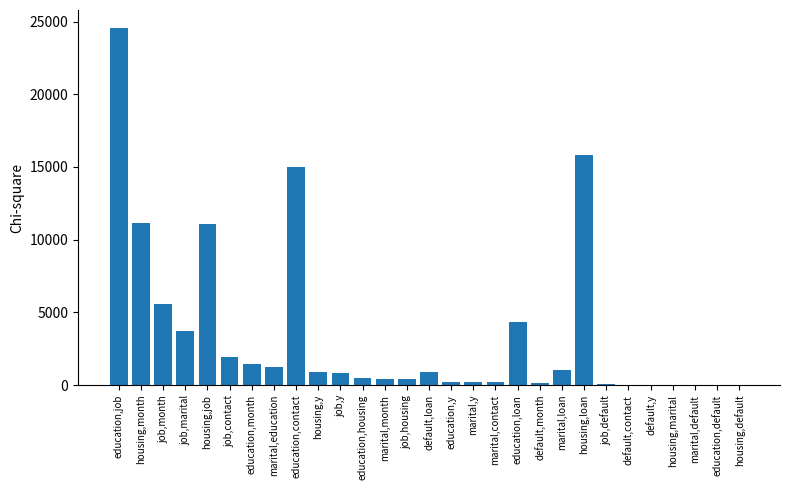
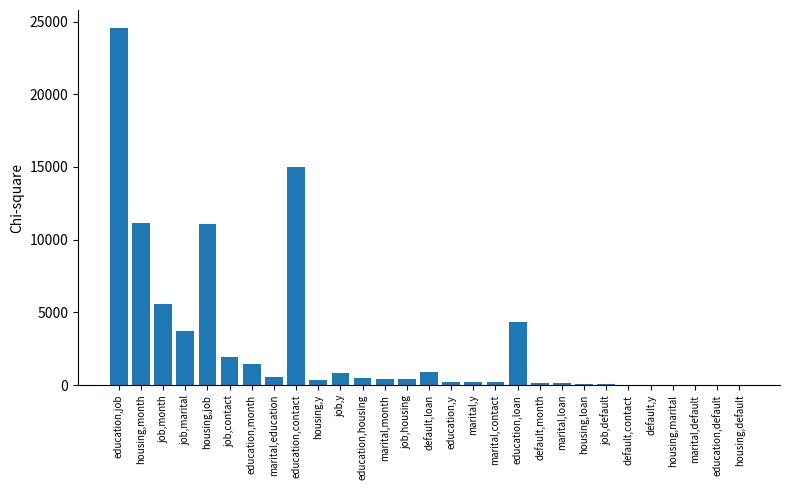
marital,education: 1200 -> 600
housing,y: 900 -> 300
marital,loan: 1000 -> 100
housing,loan: 15800 -> 100
